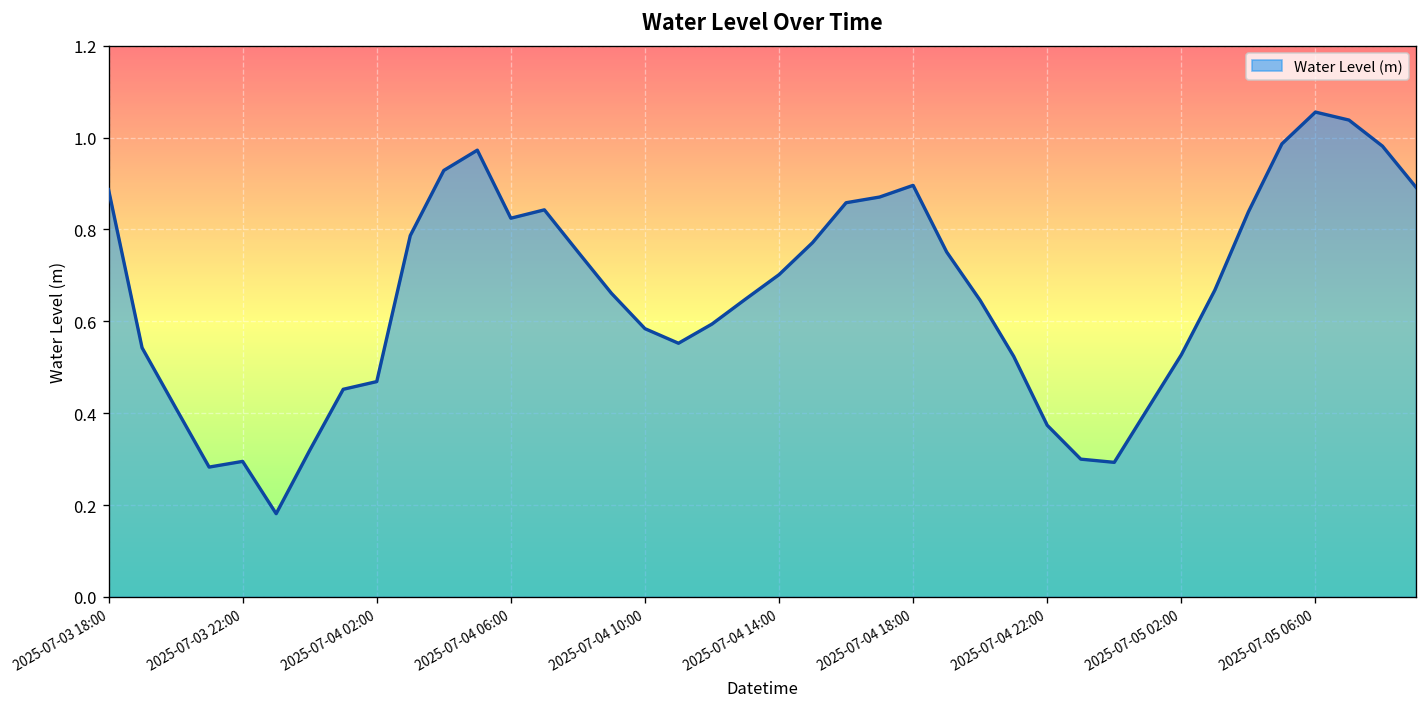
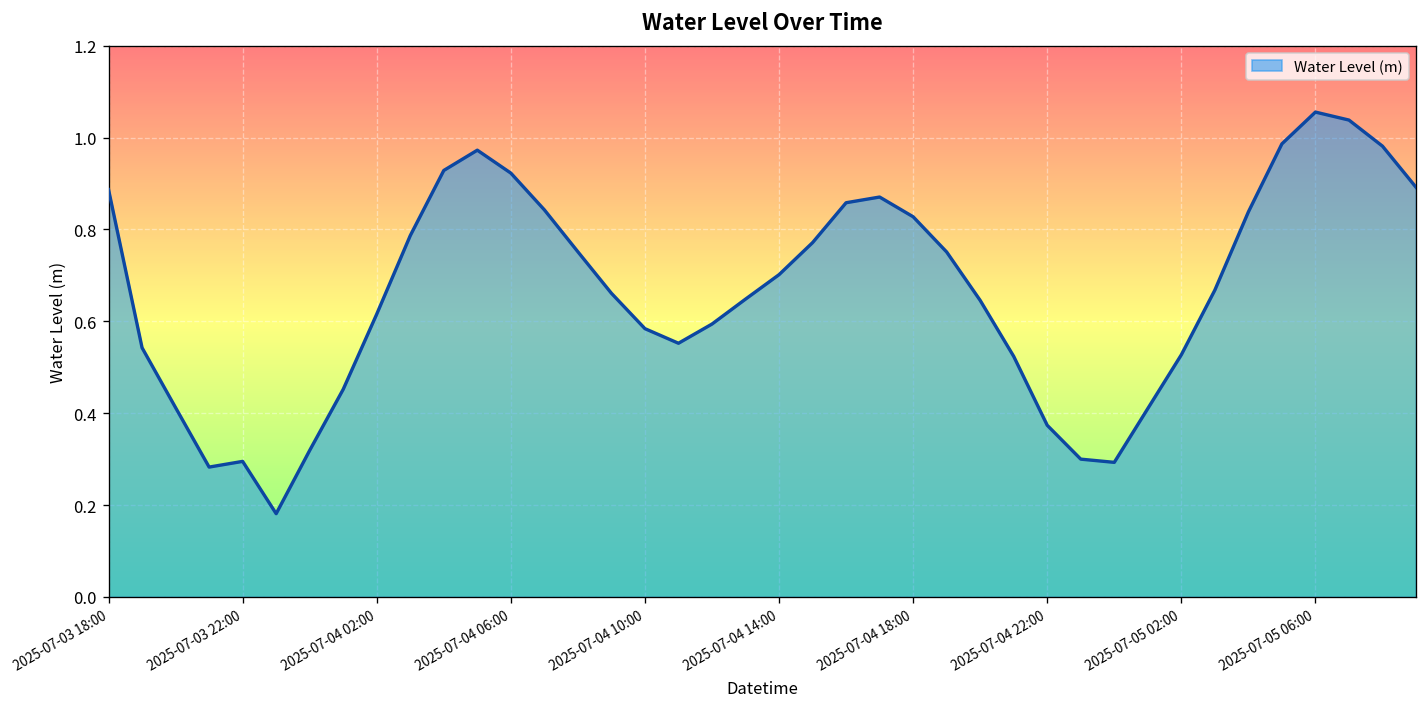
2025-07-04 02:00: 0.47 -> 0.62
2025-07-04 06:00: 0.82 -> 0.92
2025-07-04 18:00: 0.90 -> 0.83
